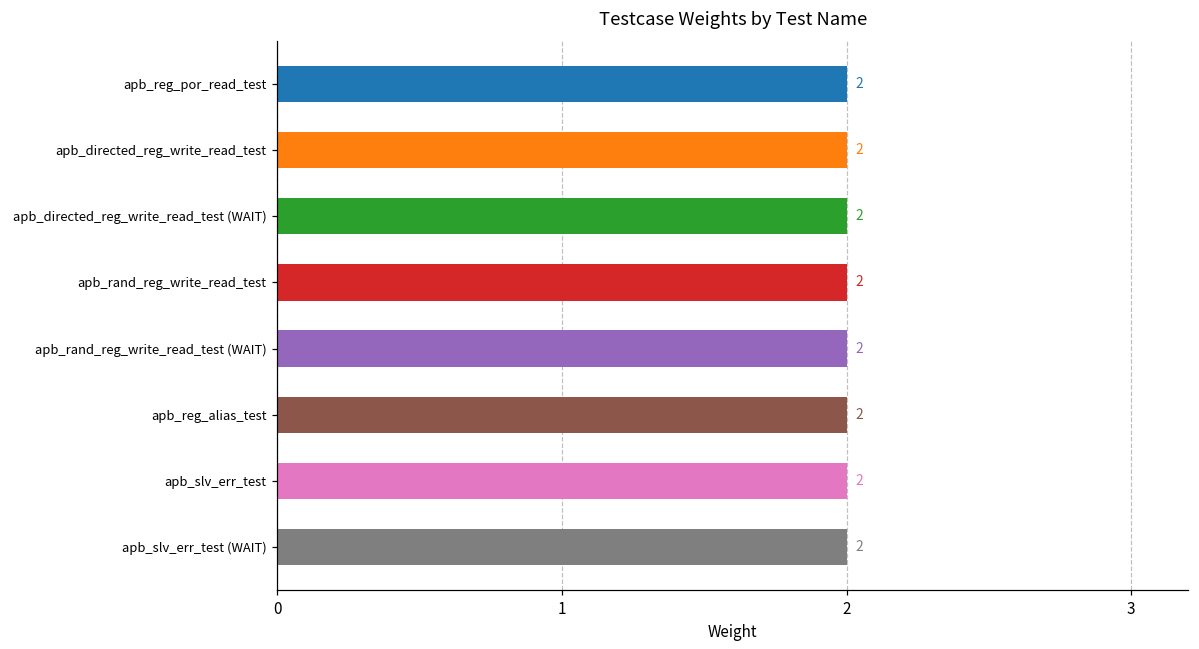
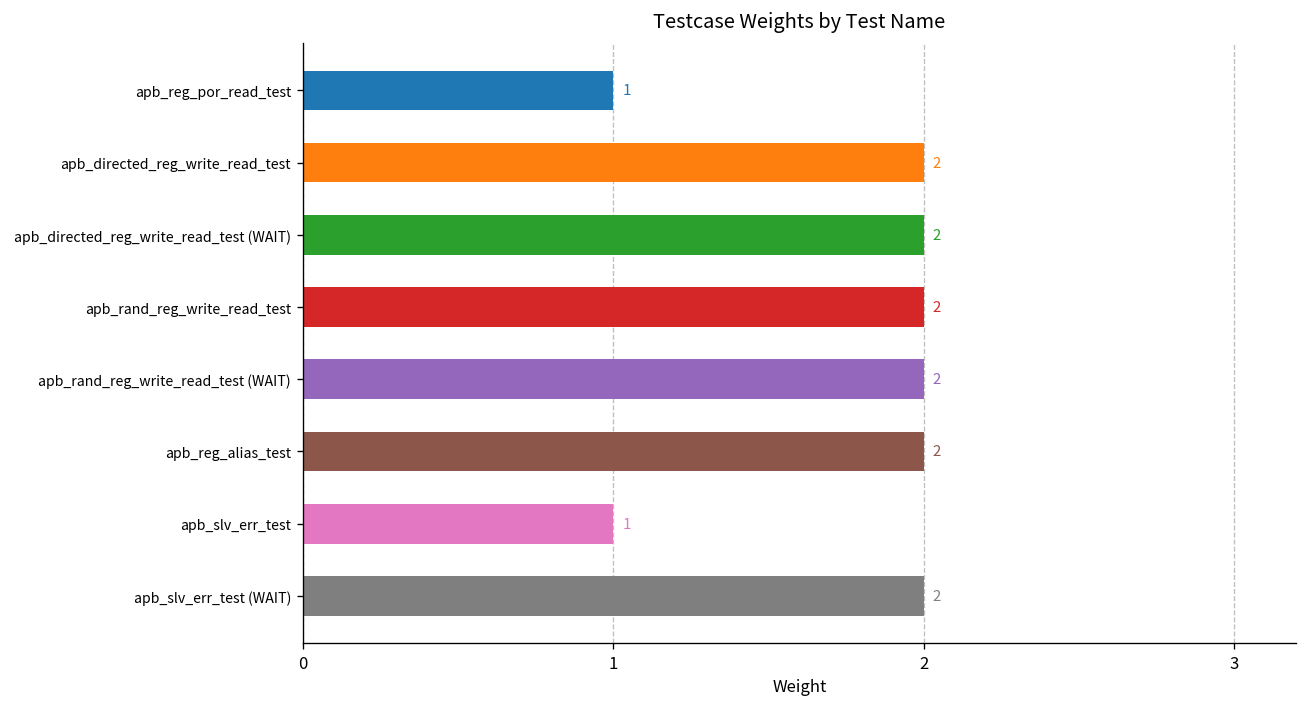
apb_reg_por_read_test: 2 -> 1
apb_slv_err_test: 2 -> 1
